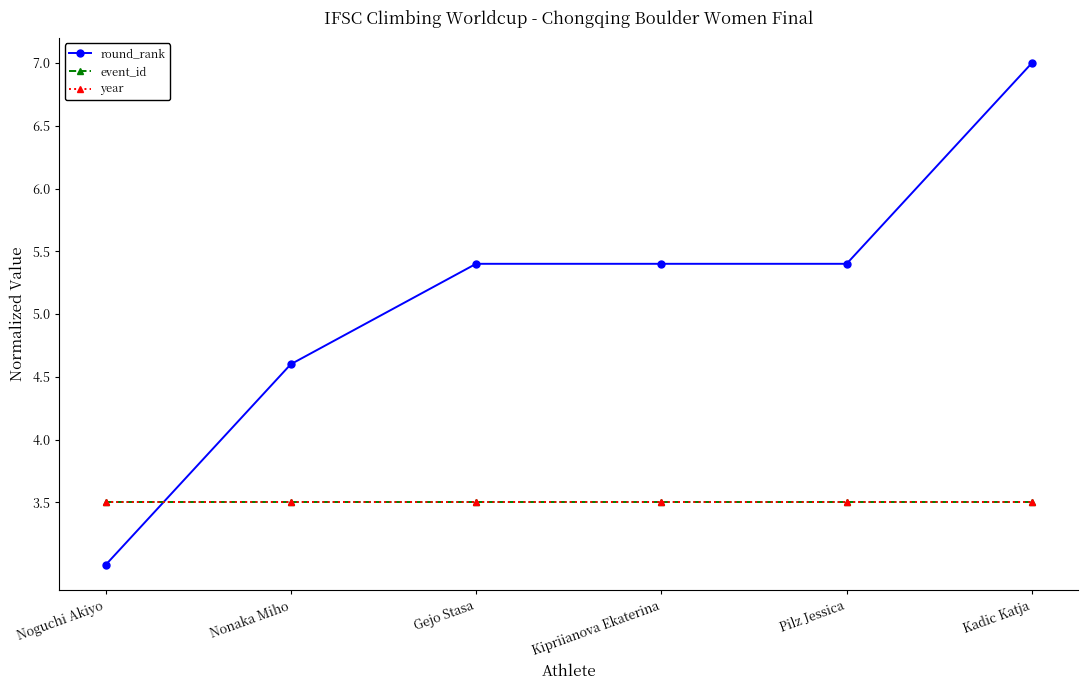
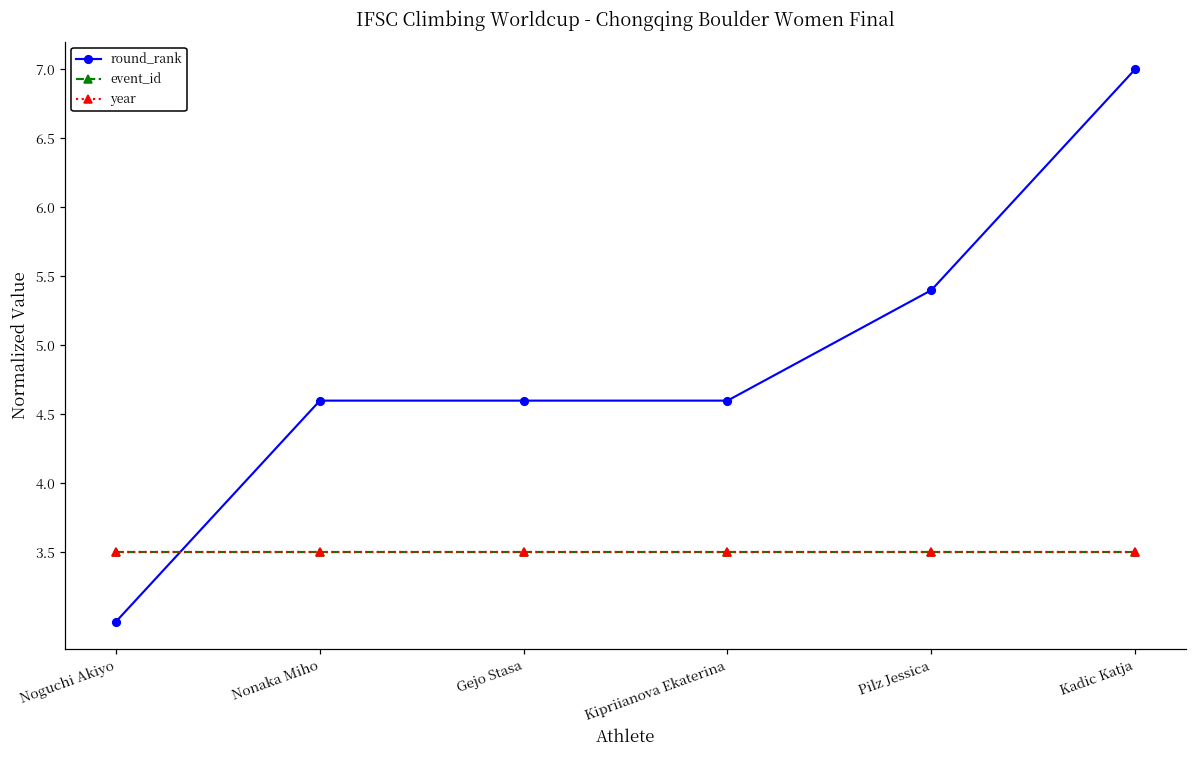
round_rank, Gejo Stasa: 5.40 -> 4.60
round_rank, Kipriianova Ekaterina: 5.40 -> 4.60
